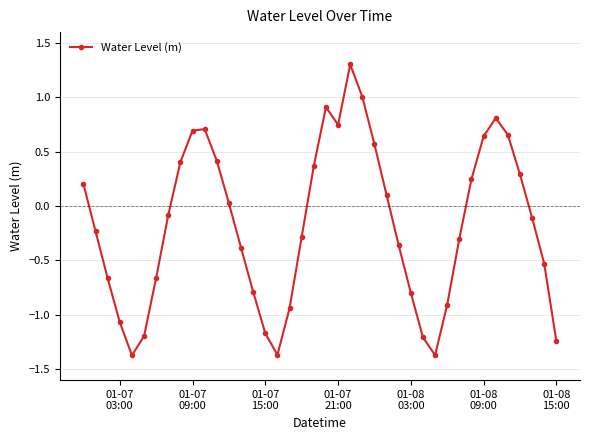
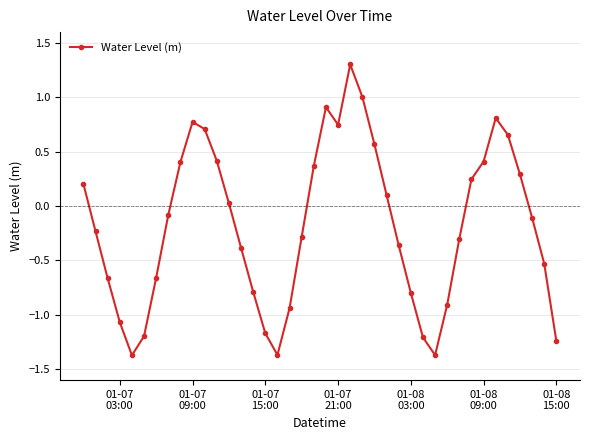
01-07 09:00: 0.69 -> 0.77
01-08 09:00: 0.64 -> 0.41
